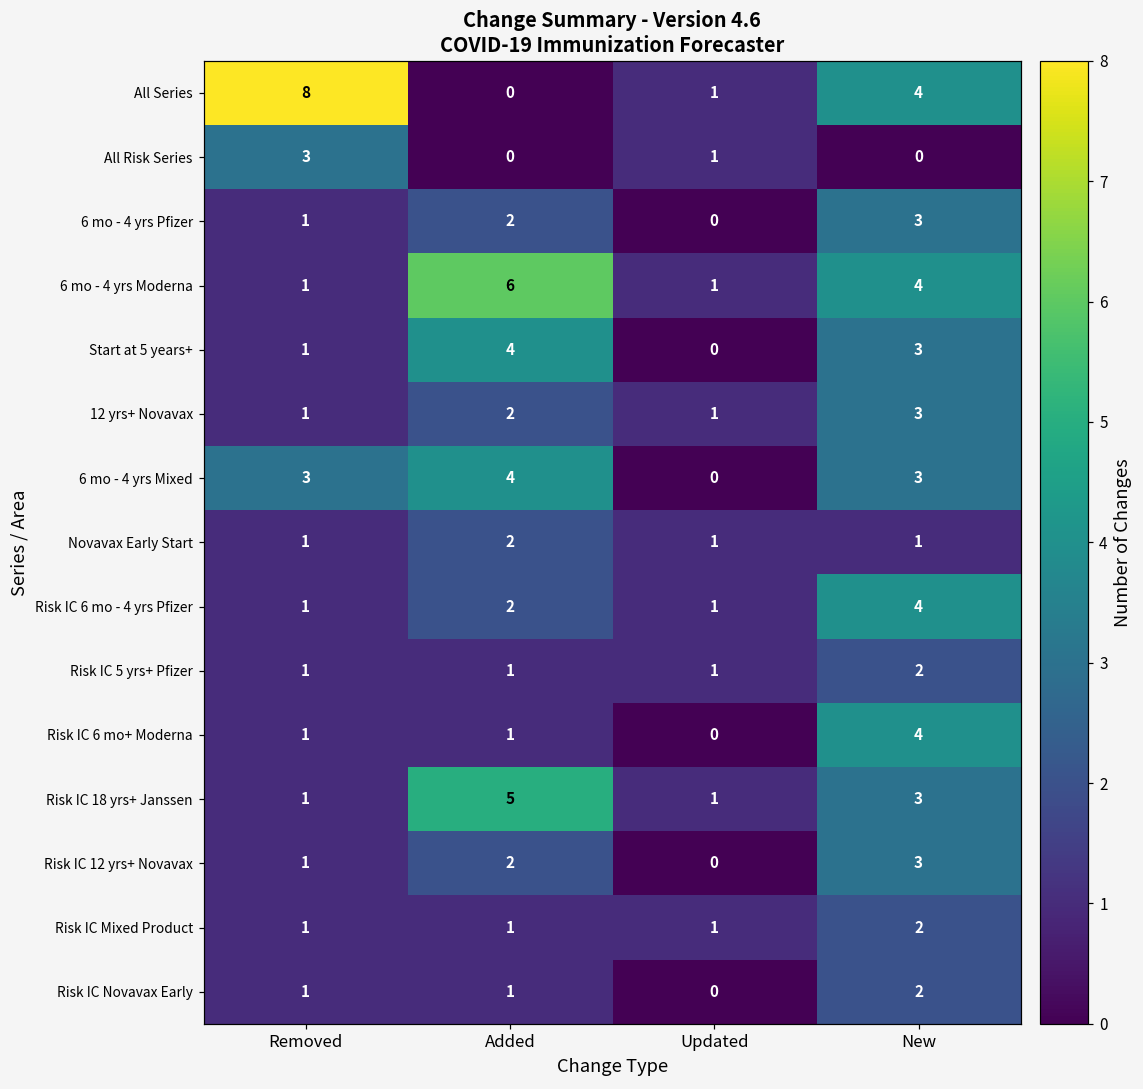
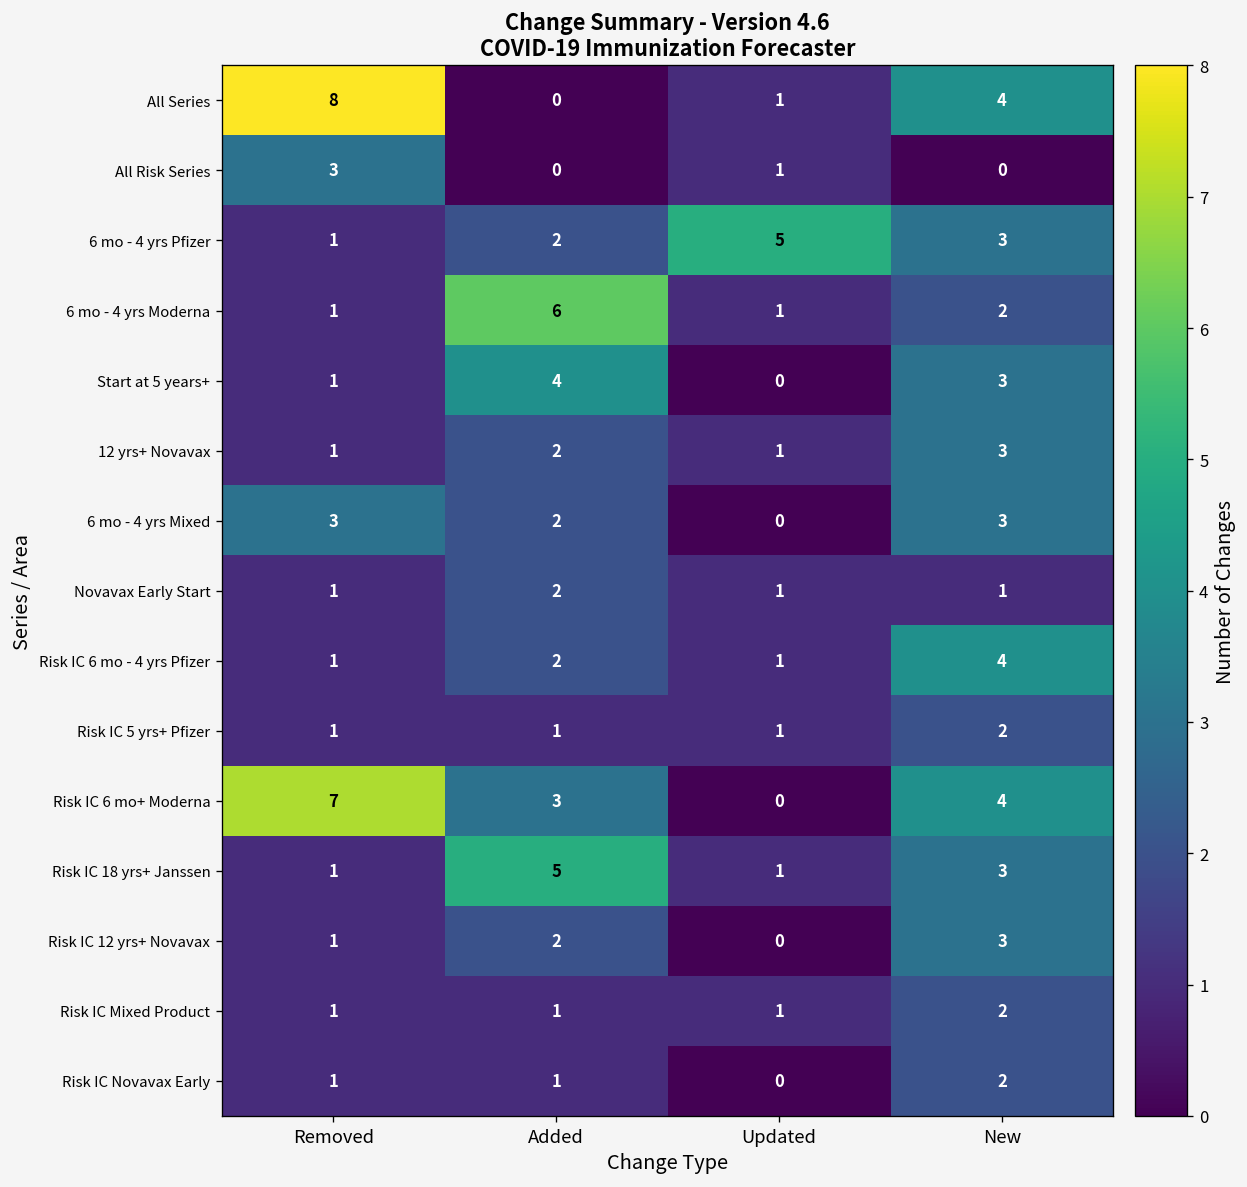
6 mo - 4 yrs Pfizer, Updated: 0 -> 5
6 mo - 4 yrs Moderna, New: 4 -> 2
6 mo - 4 yrs Mixed, Added: 4 -> 2
Risk IC 6 mo+ Moderna, Removed: 1 -> 7
Risk IC 6 mo+ Moderna, Added: 1 -> 3
